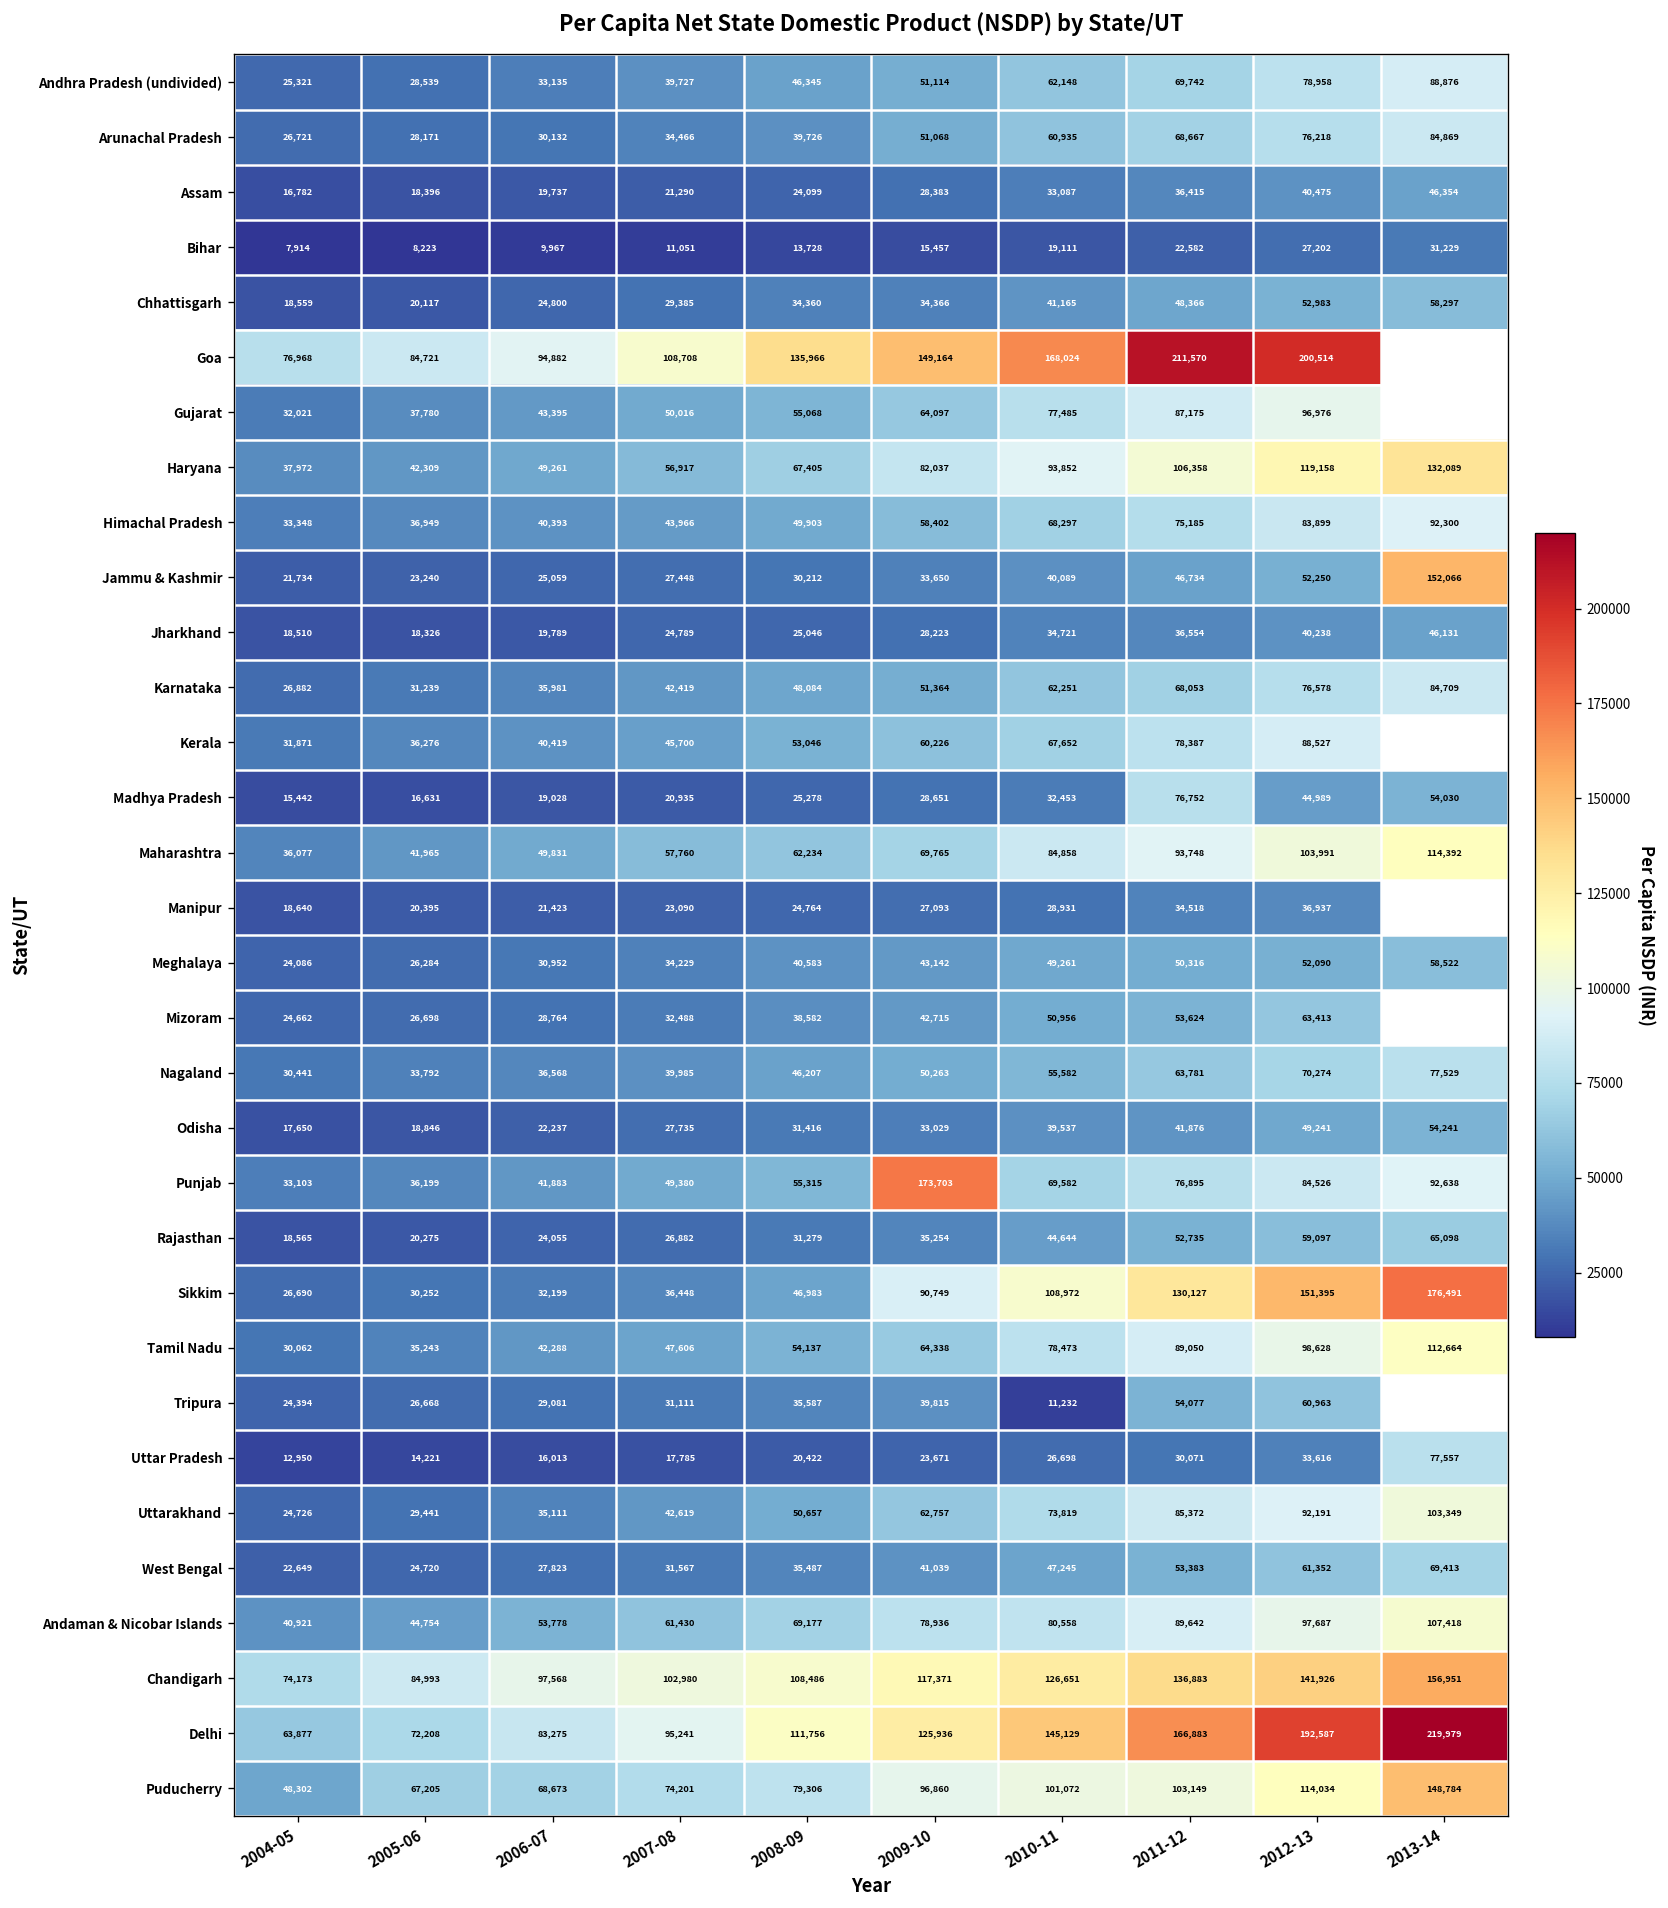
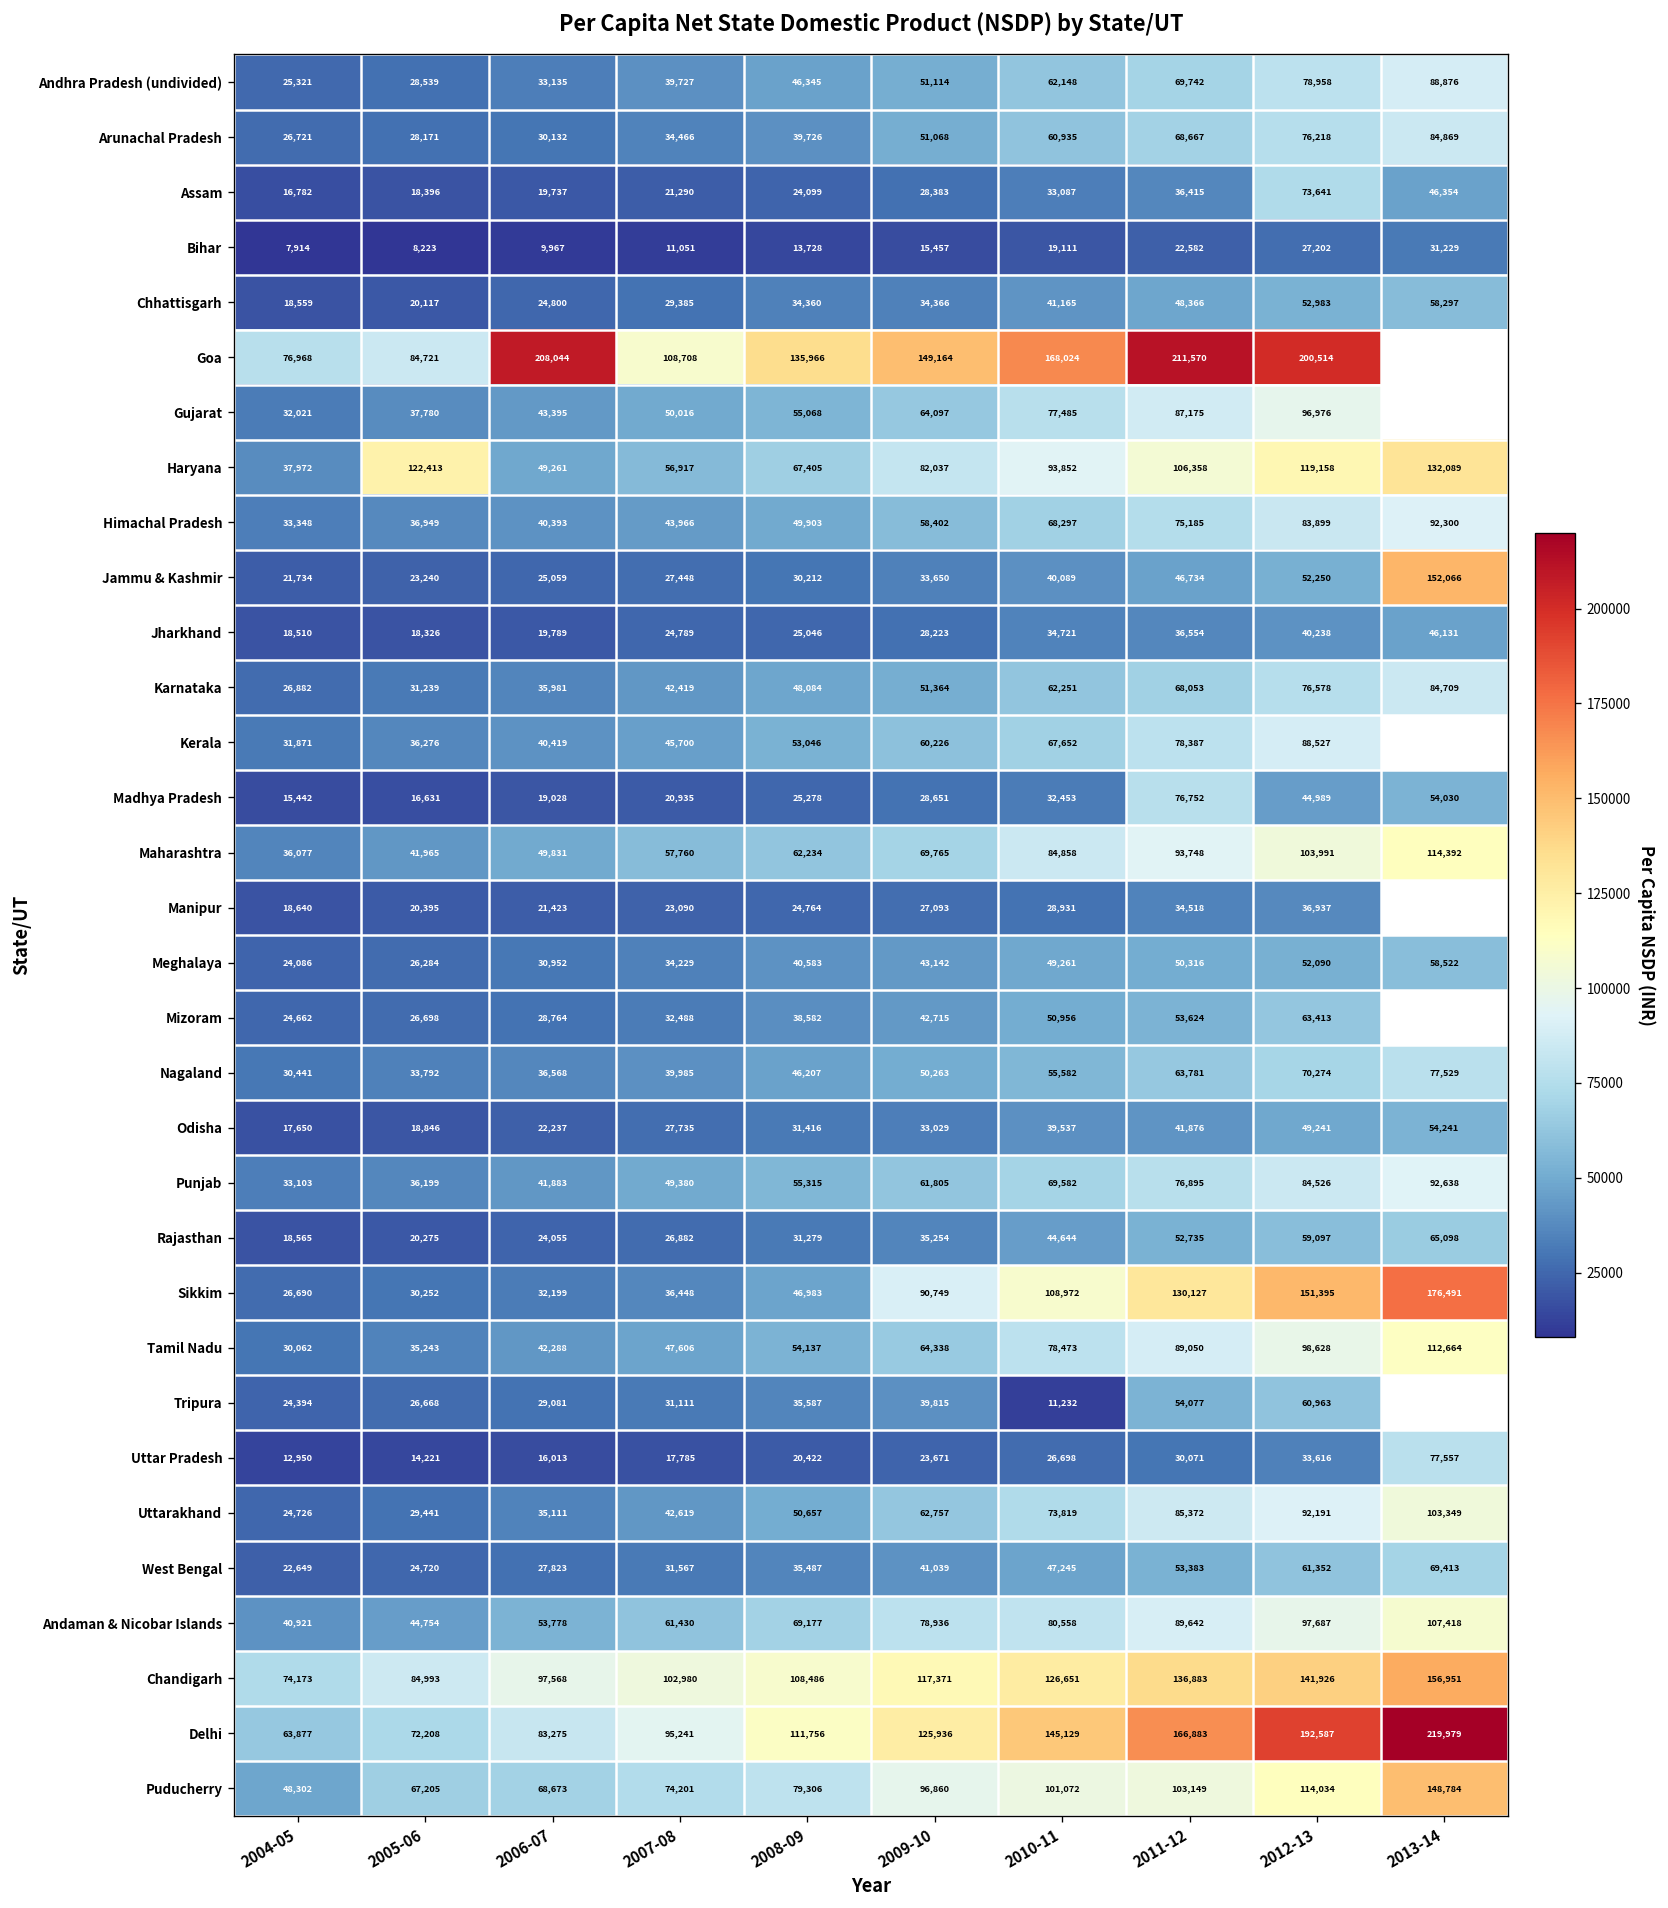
Assam, 2012-13: 40,475 -> 73,641
Goa, 2006-07: 94,882 -> 208,044
Haryana, 2005-06: 42,309 -> 122,413
Punjab, 2009-10: 173,703 -> 61,805
